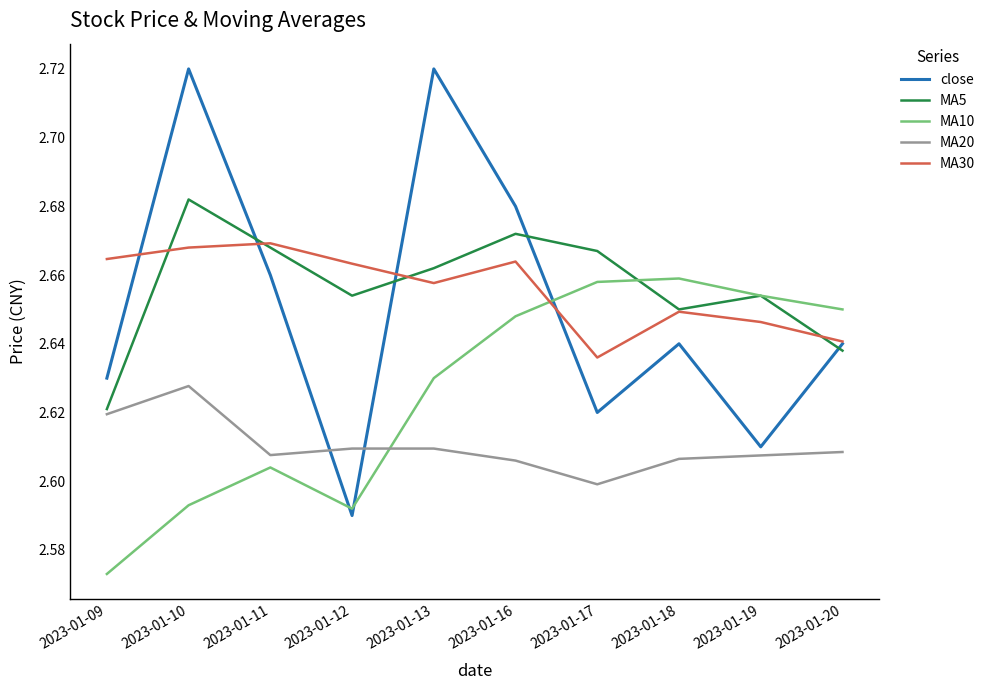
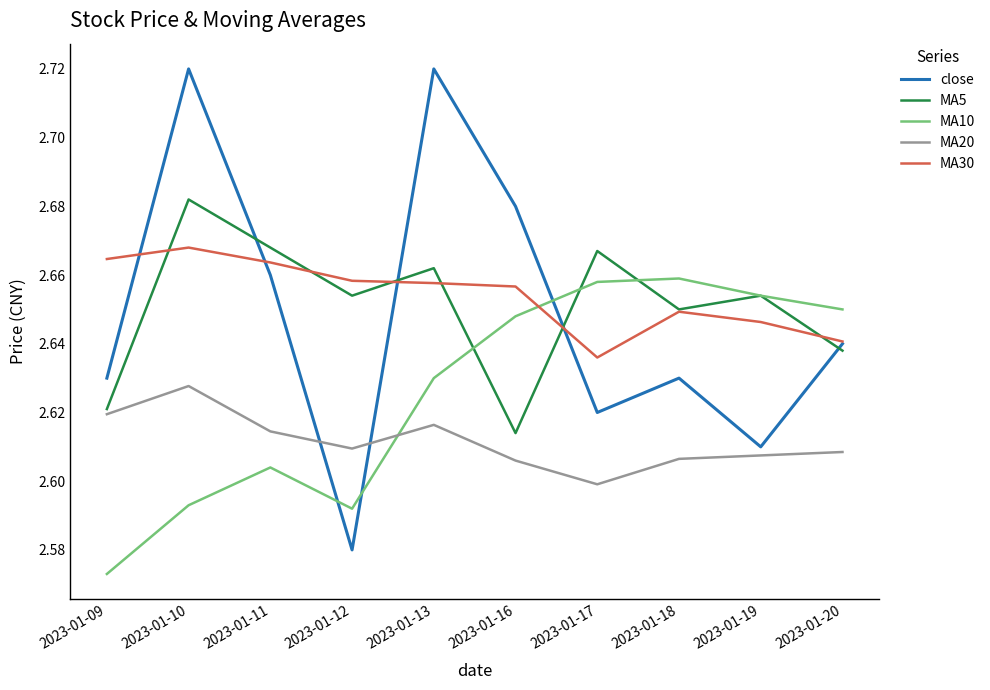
MA20, 2023-01-11: 2.608 -> 2.615
MA30, 2023-01-11: 2.669 -> 2.664
close, 2023-01-12: 2.59 -> 2.58
MA30, 2023-01-12: 2.663 -> 2.658
MA20, 2023-01-13: 2.610 -> 2.616
MA5, 2023-01-16: 2.672 -> 2.614
MA30, 2023-01-16: 2.664 -> 2.657
close, 2023-01-18: 2.64 -> 2.63
